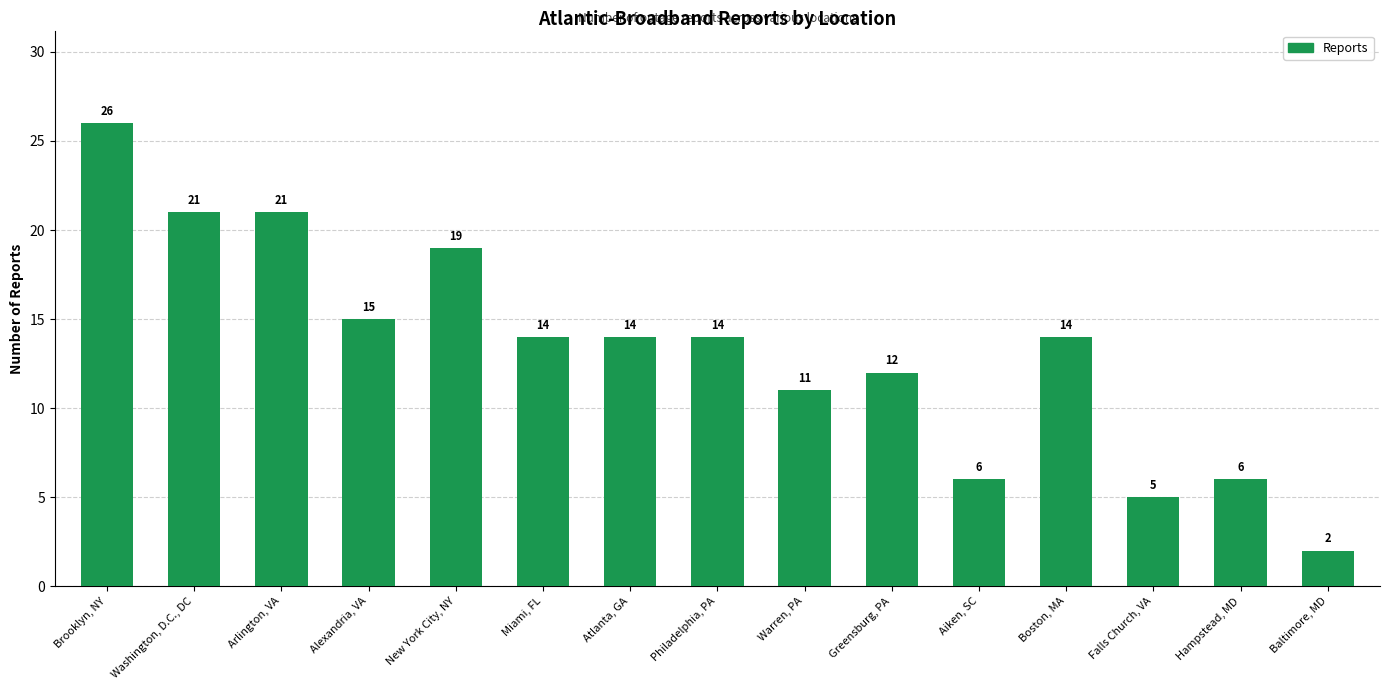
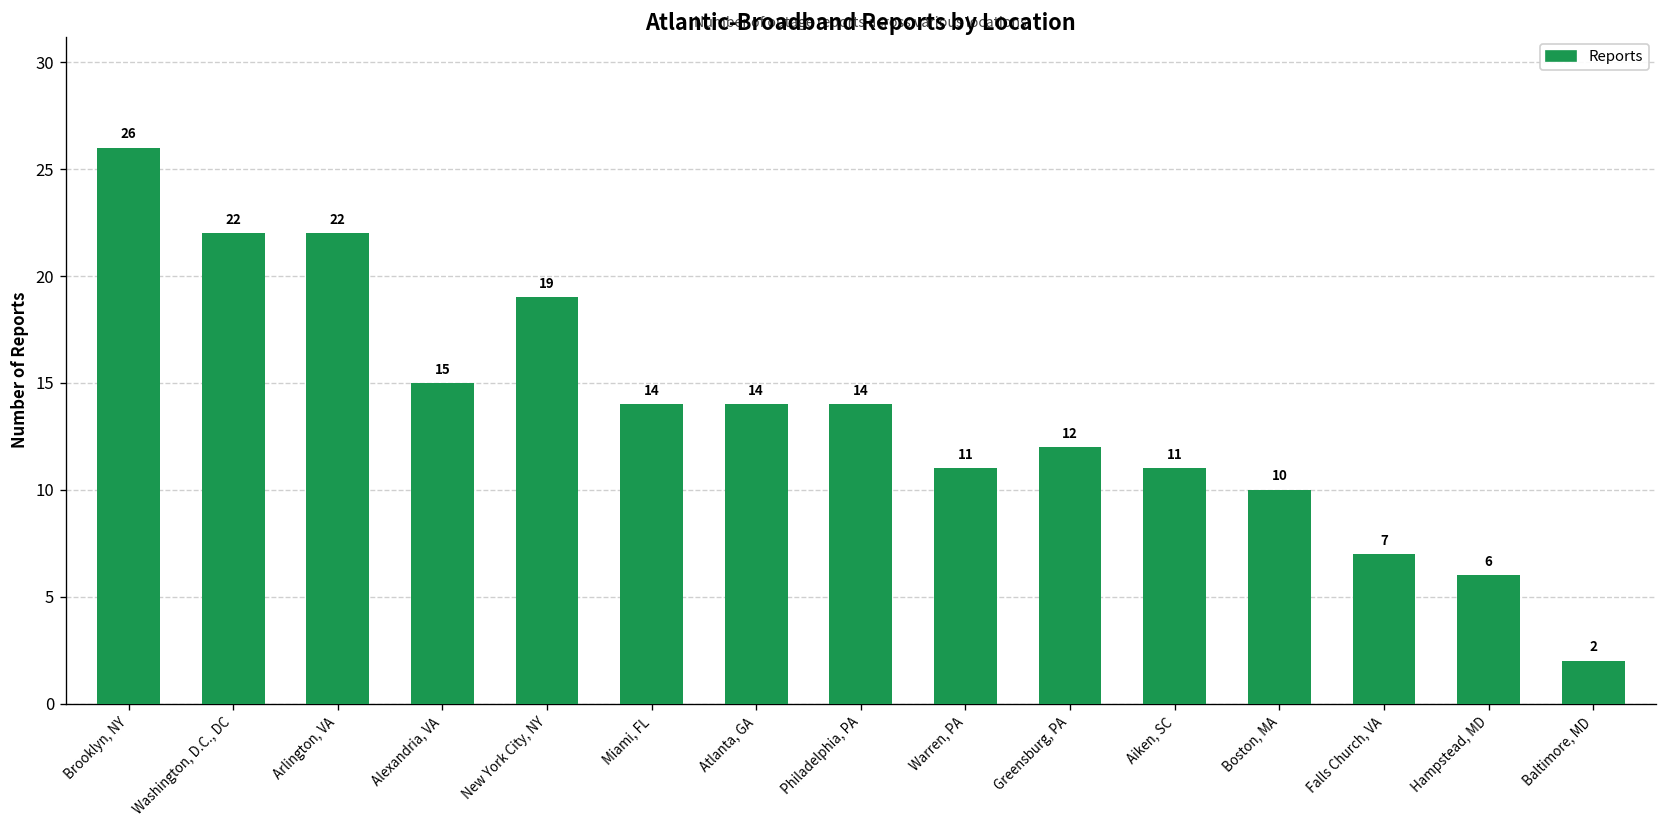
Washington, D.C., DC: 21 -> 22
Arlington, VA: 21 -> 22
Aiken, SC: 6 -> 11
Boston, MA: 14 -> 10
Falls Church, VA: 5 -> 7
